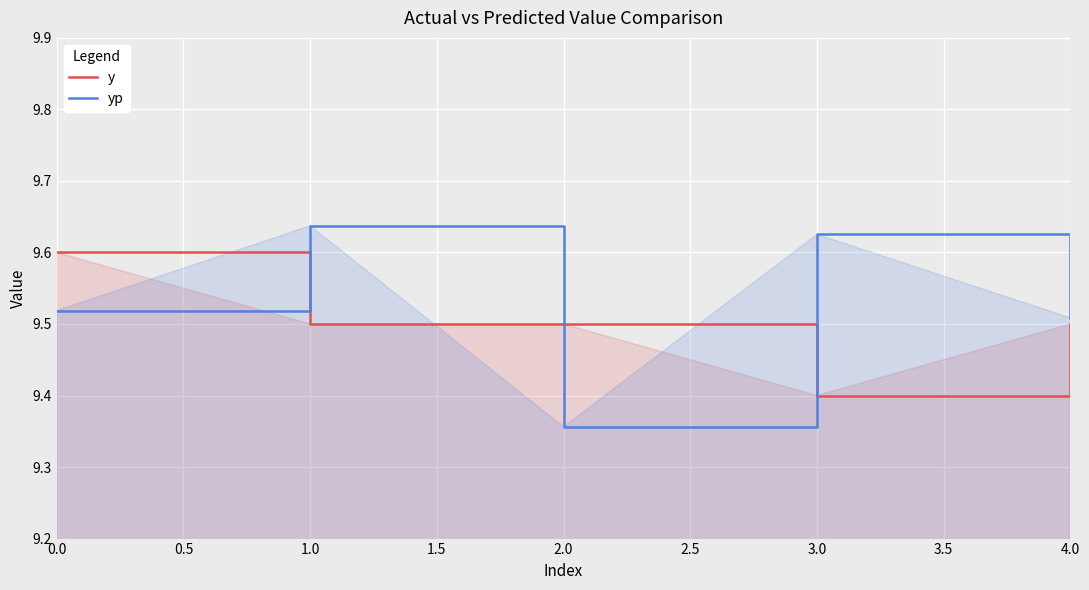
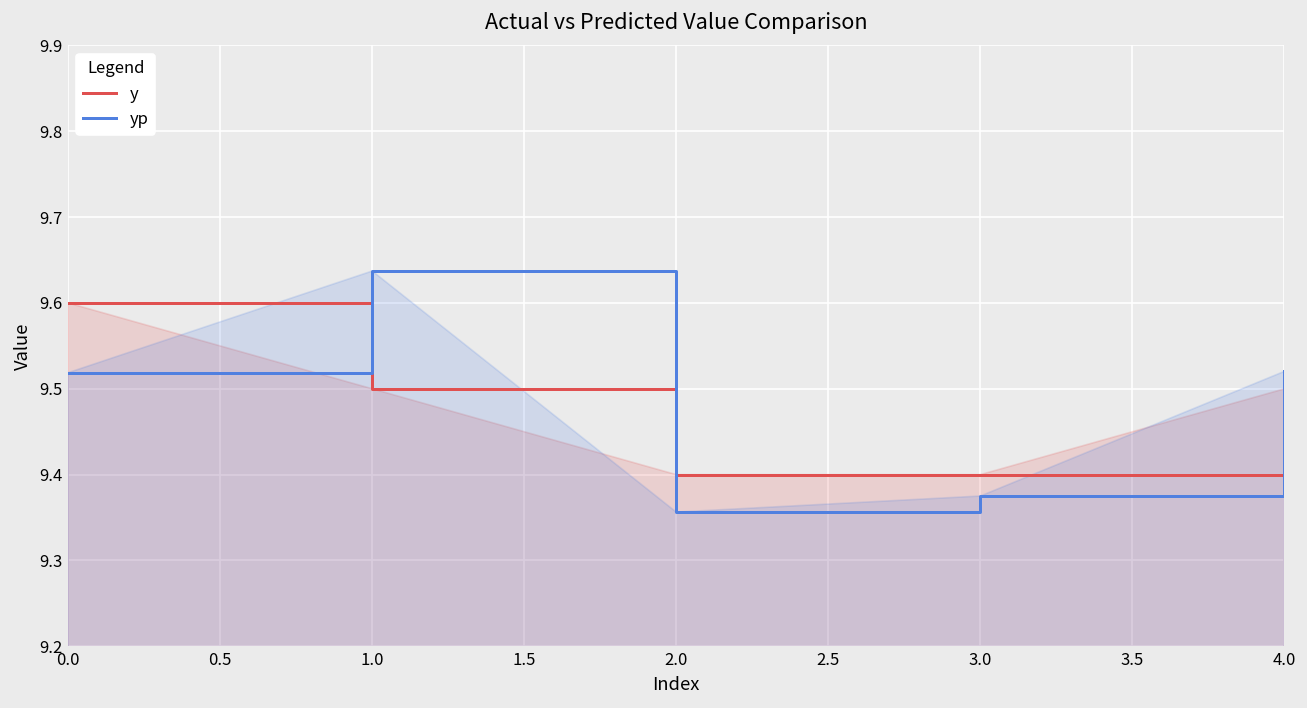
y, 2.0: 9.5 -> 9.4
yp, 3.0: 9.63 -> 9.38
yp, 4.0: 9.51 -> 9.52
